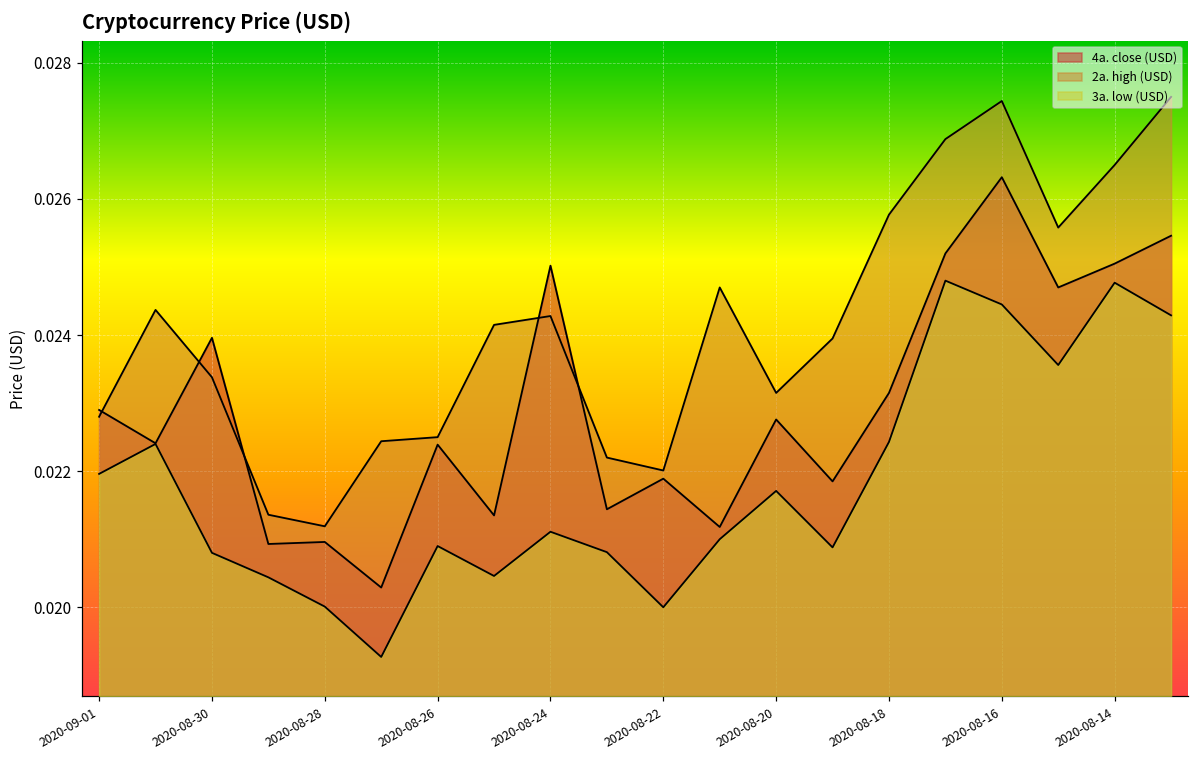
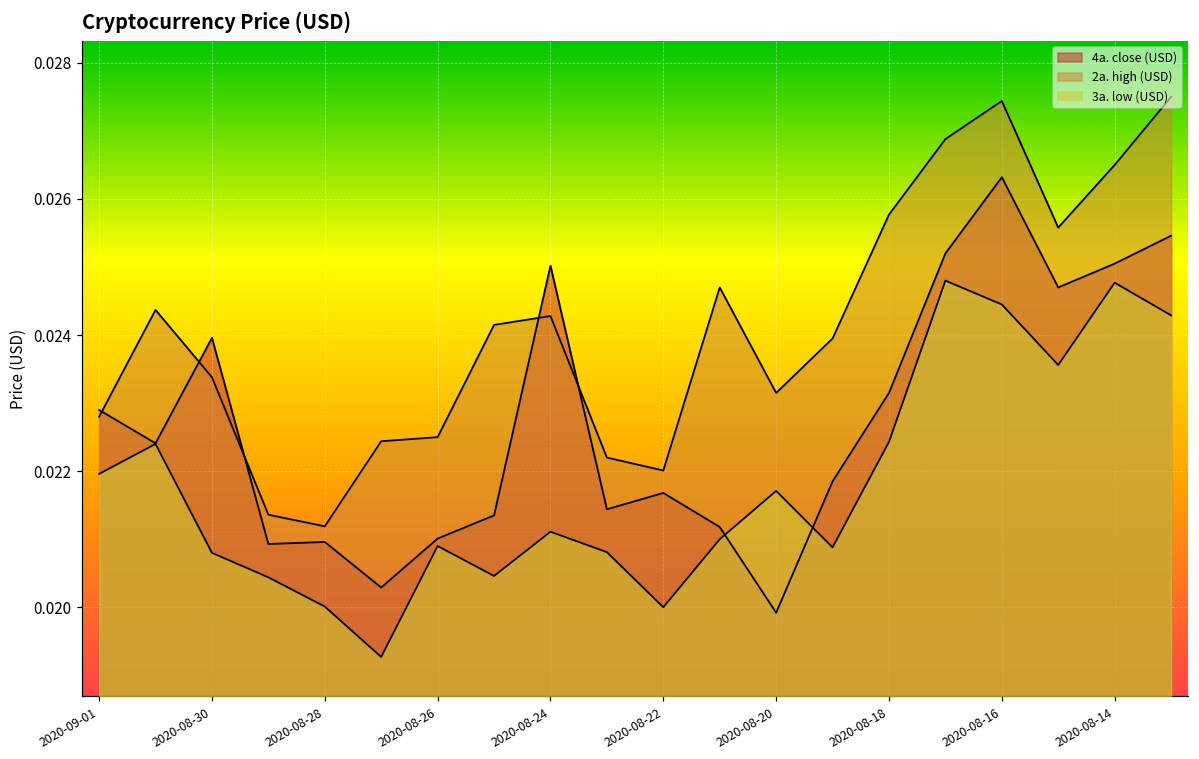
4a. close (USD), 2020-08-26: 0.0224 -> 0.0210
4a. close (USD), 2020-08-22: 0.0219 -> 0.0217
4a. close (USD), 2020-08-20: 0.0228 -> 0.0199
